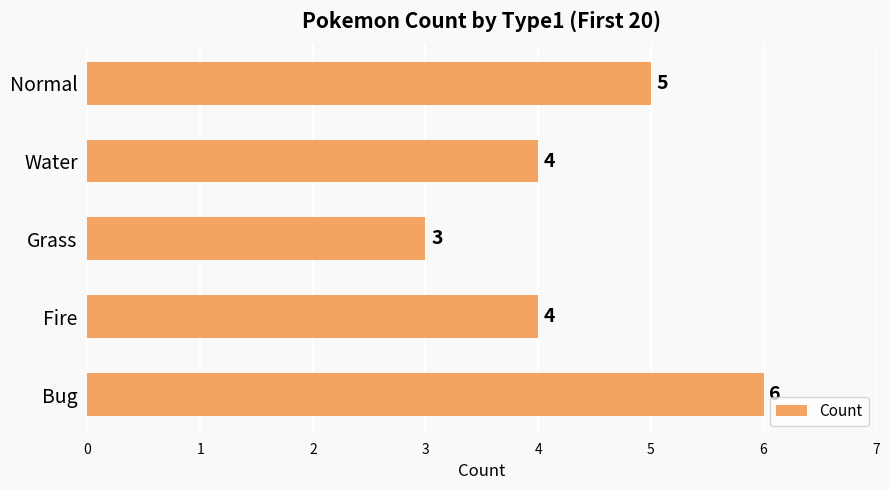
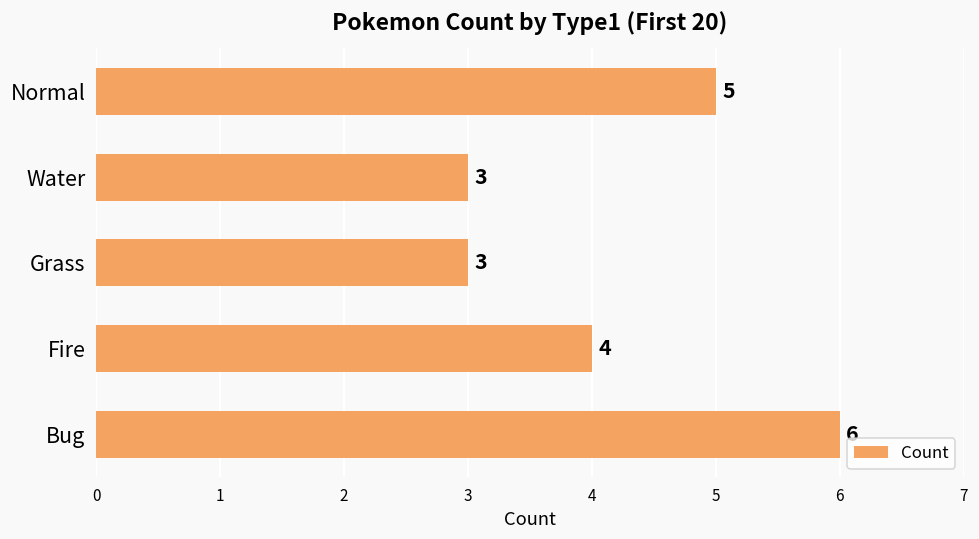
Water: 4 -> 3
